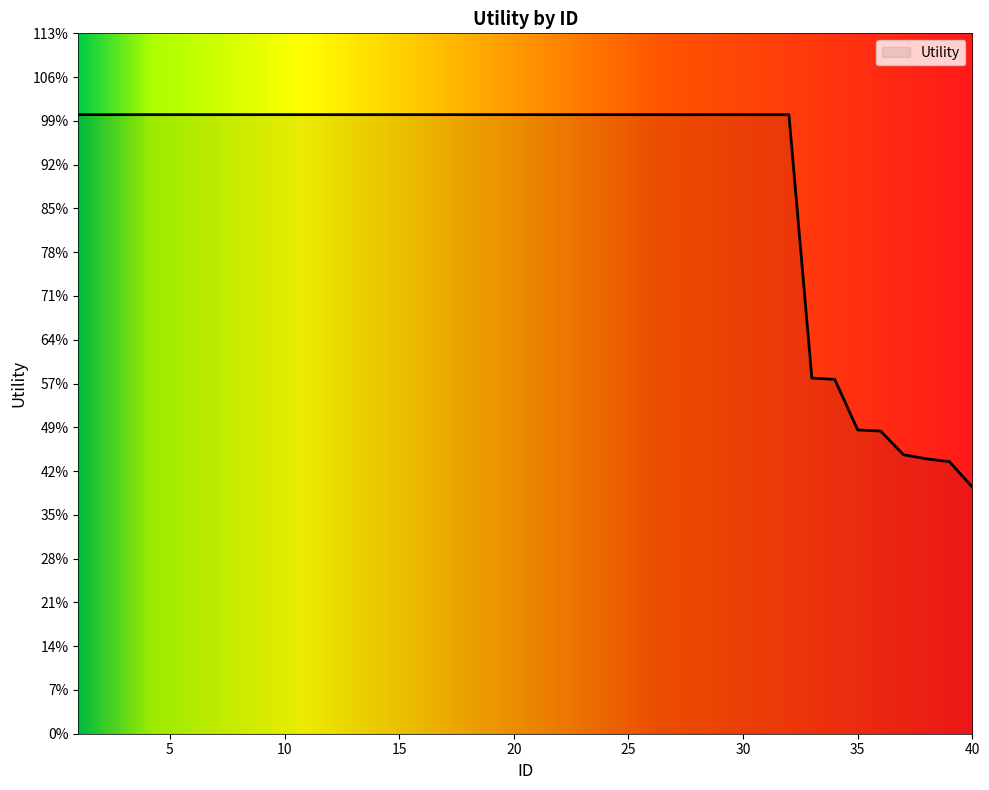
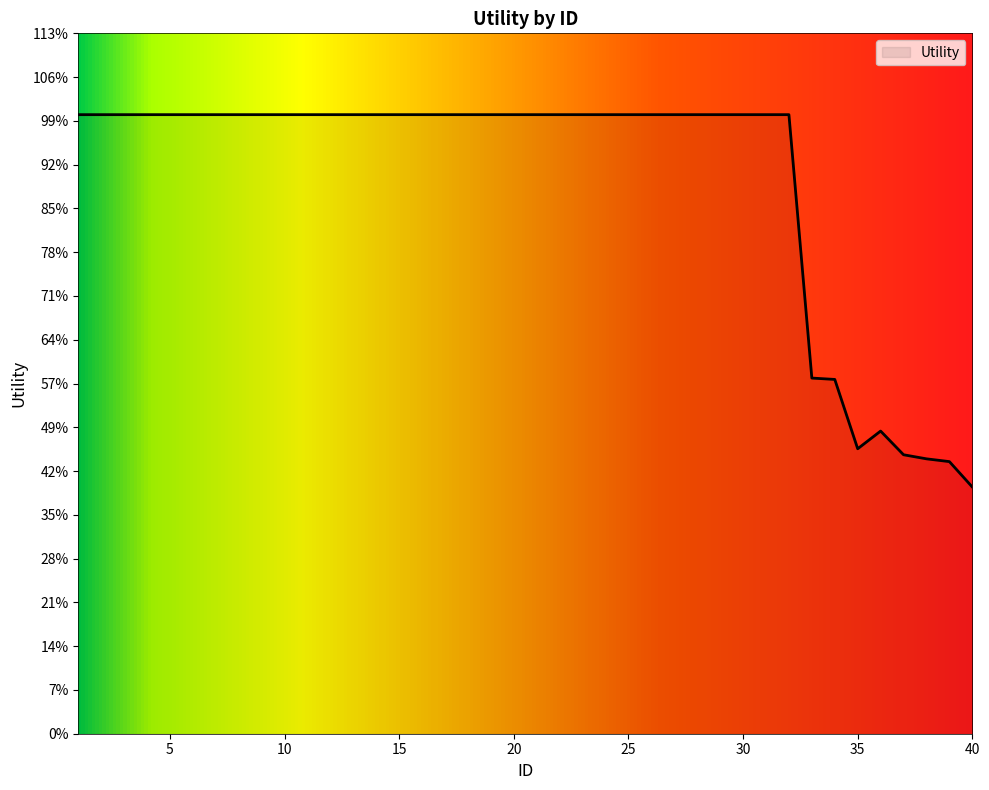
35: 49% -> 46%
